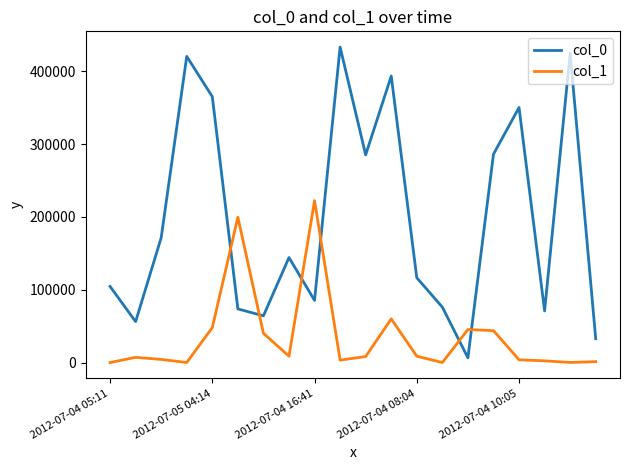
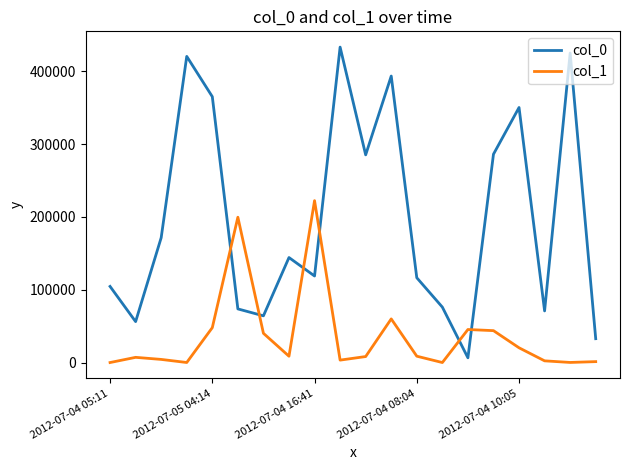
col_0, 2012-07-04 16:41: 90000 -> 120000
col_1, 2012-07-04 10:05: 0 -> 20000
